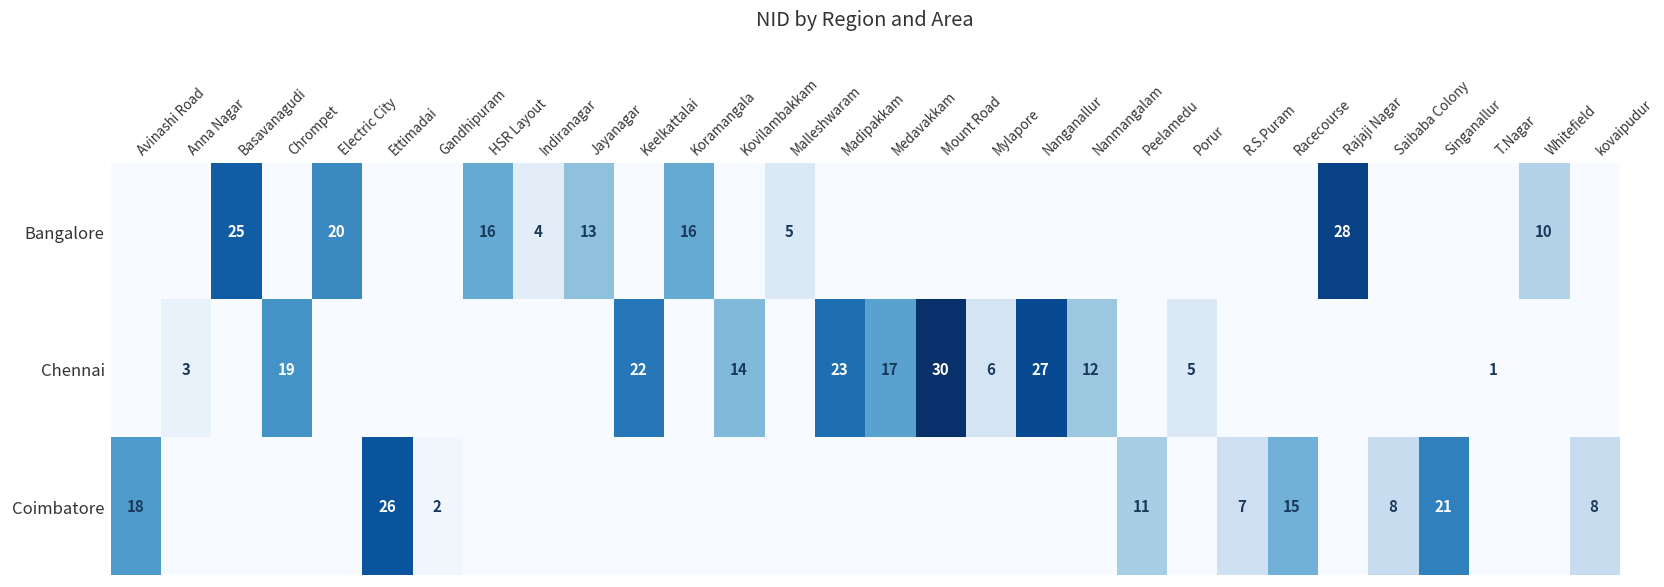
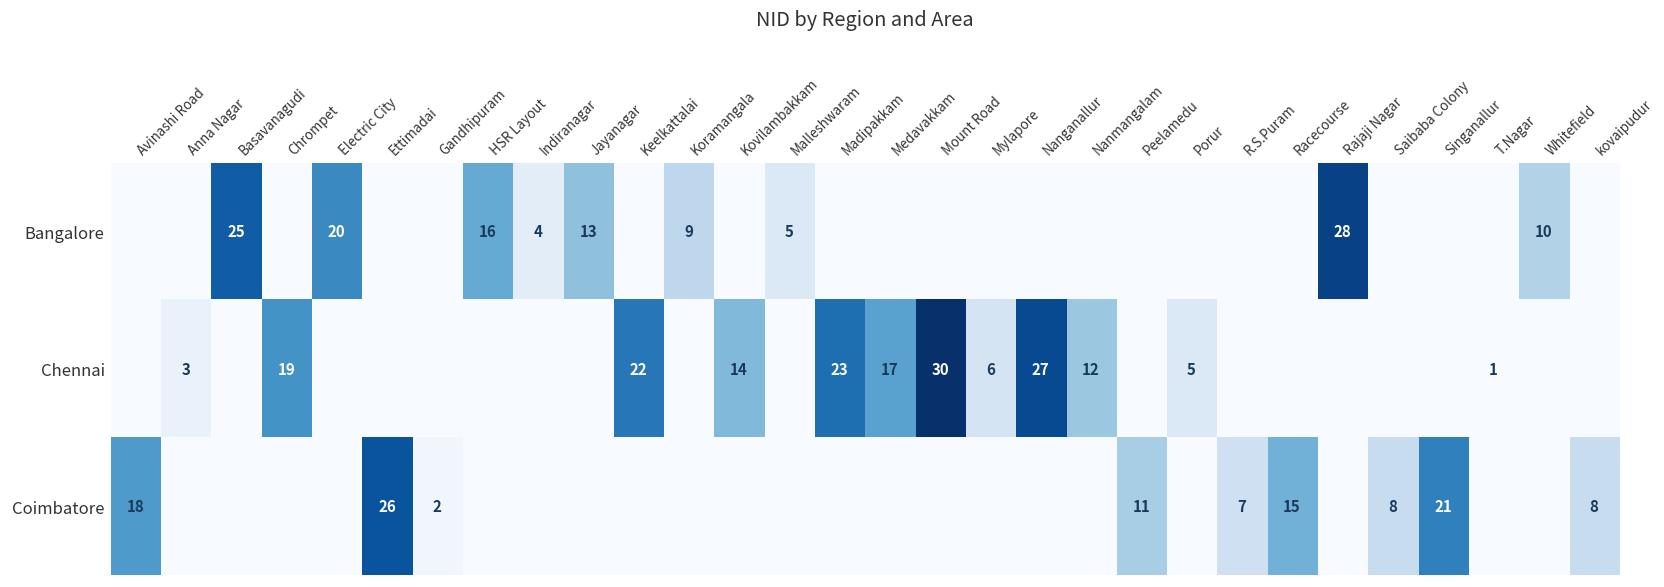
Bangalore, Koramangala: 16 -> 9
